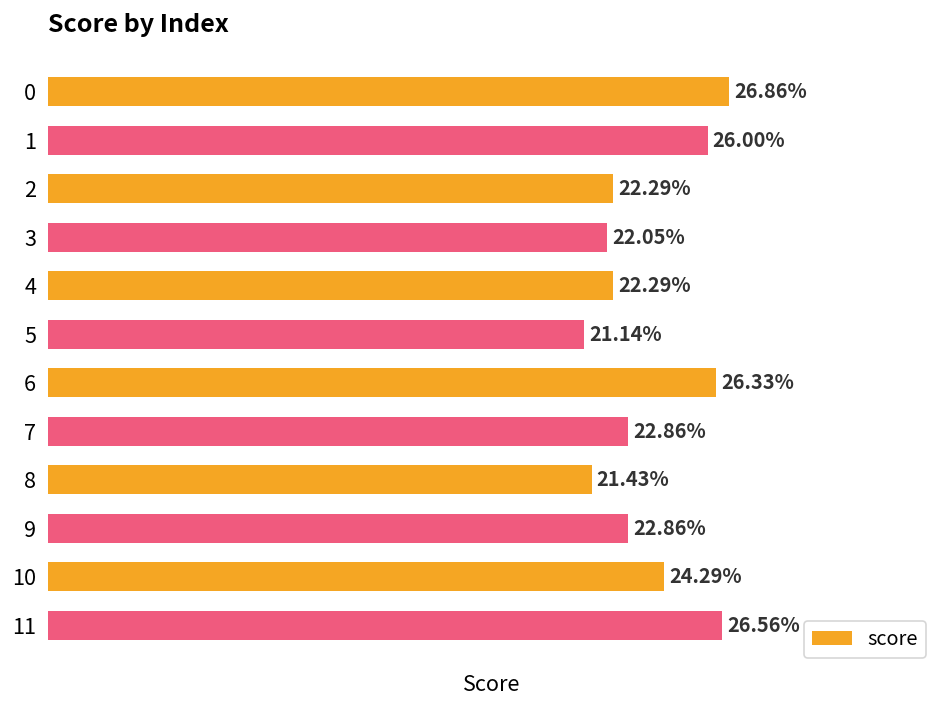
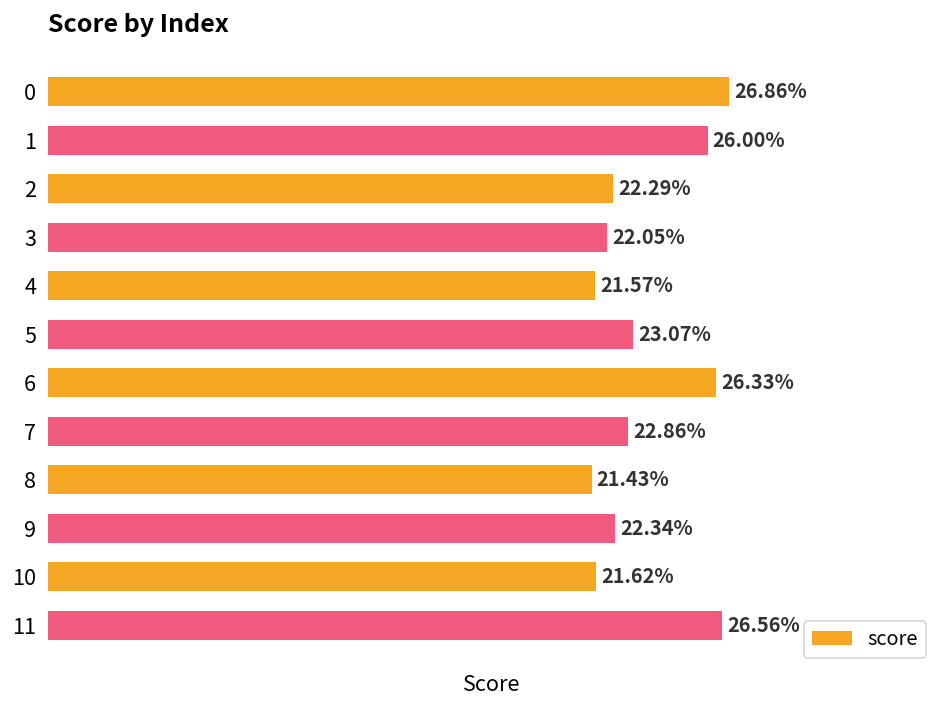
4: 22.29% -> 21.57%
5: 21.14% -> 23.07%
9: 22.86% -> 22.34%
10: 24.29% -> 21.62%
